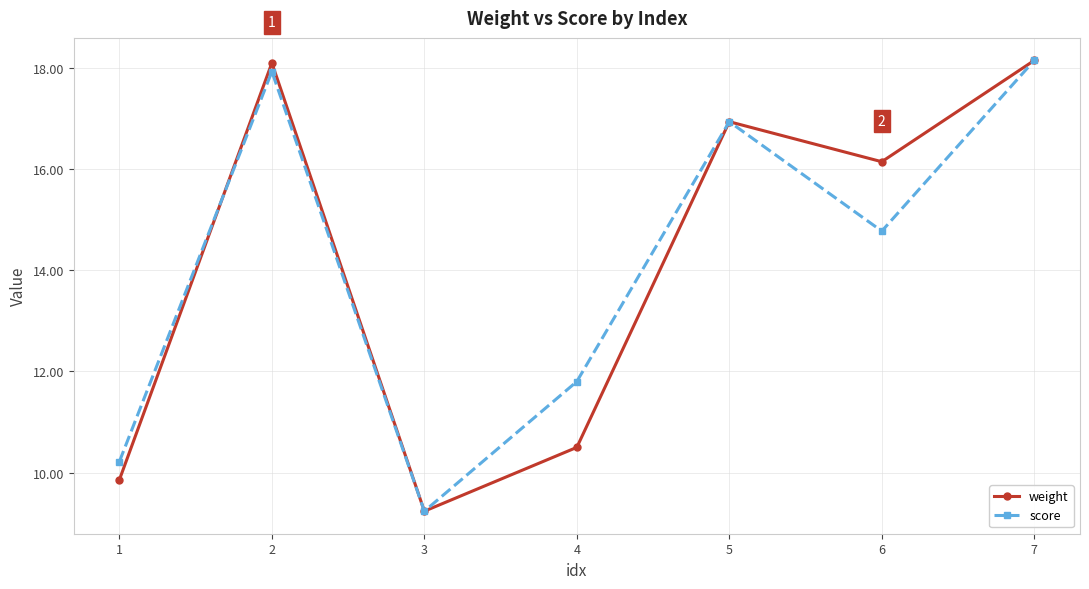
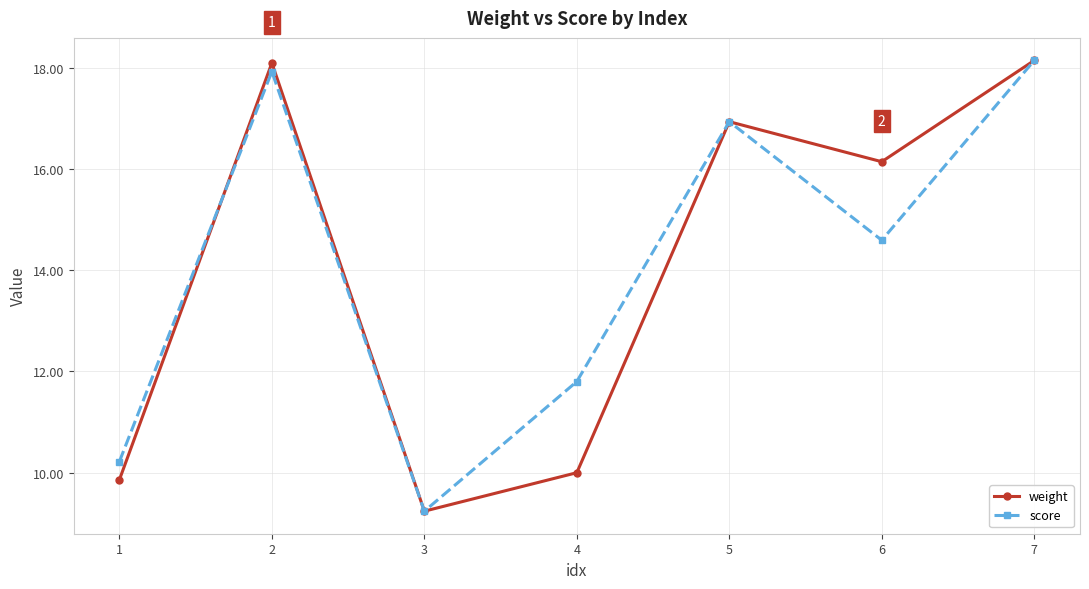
weight, 4: 10.5 -> 10.0
score, 6: 14.8 -> 14.6
